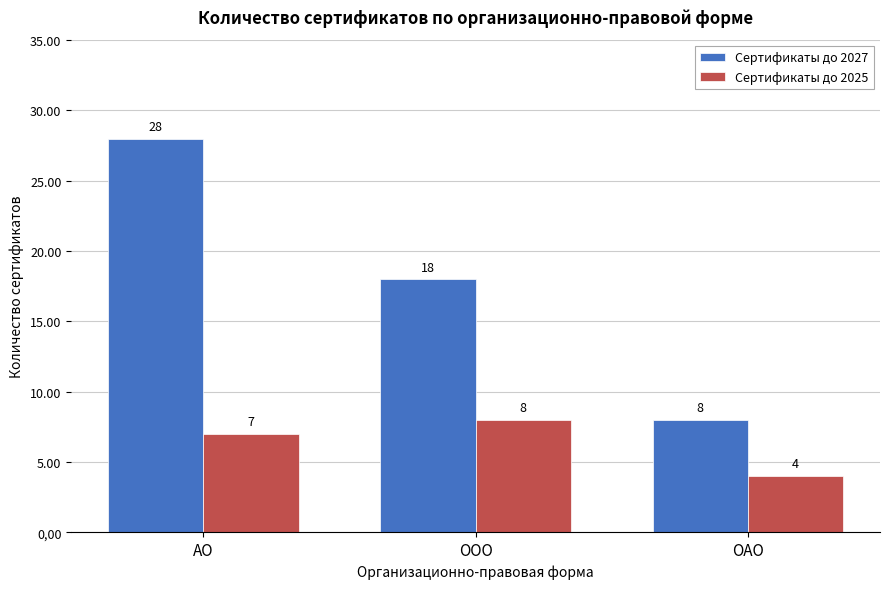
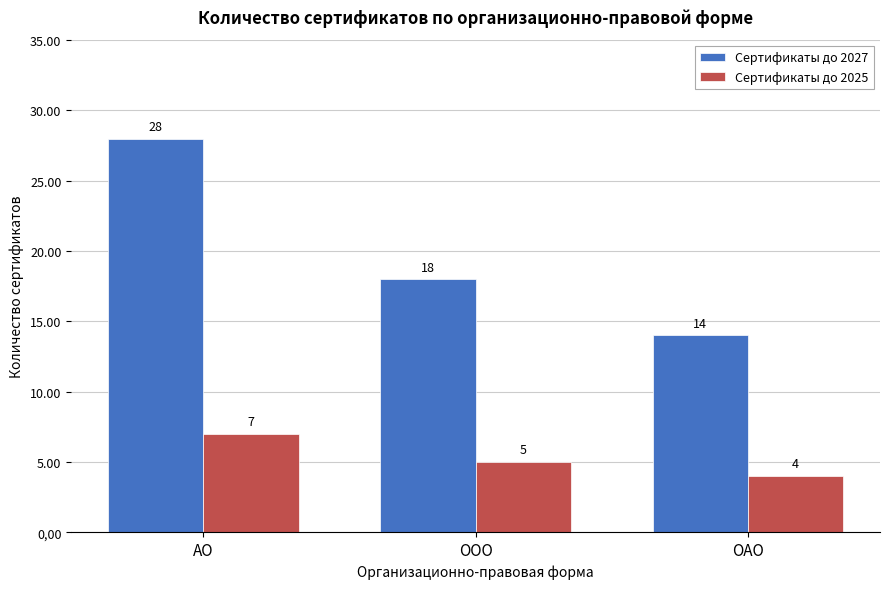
Сертификаты до 2025, ООО: 8 -> 5
Сертификаты до 2027, ОАО: 8 -> 14
